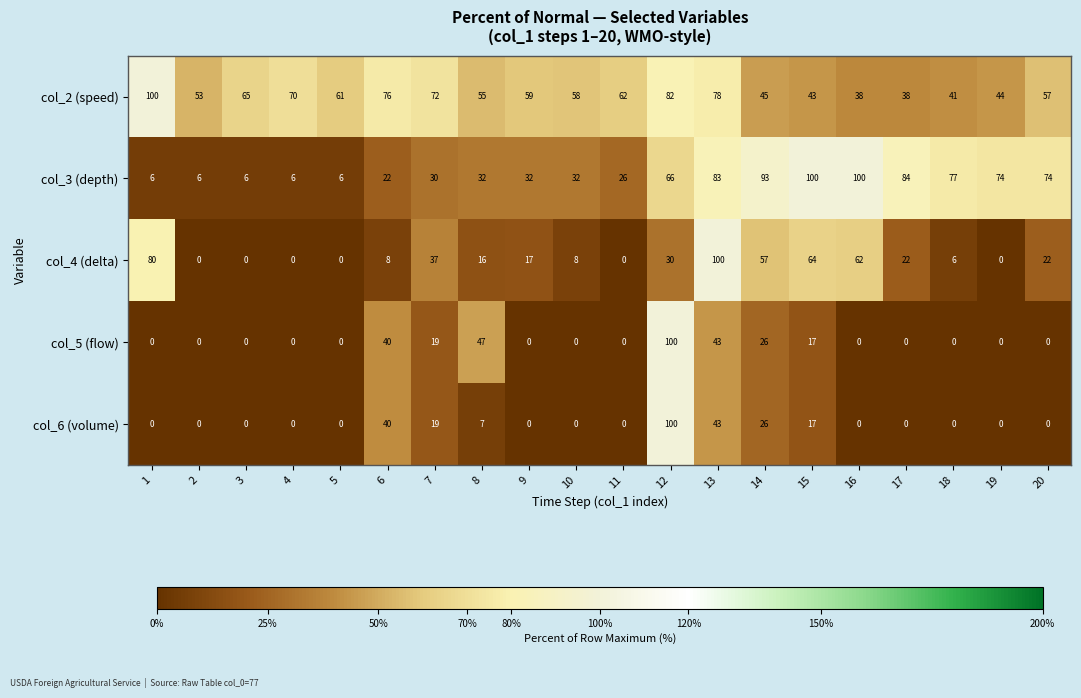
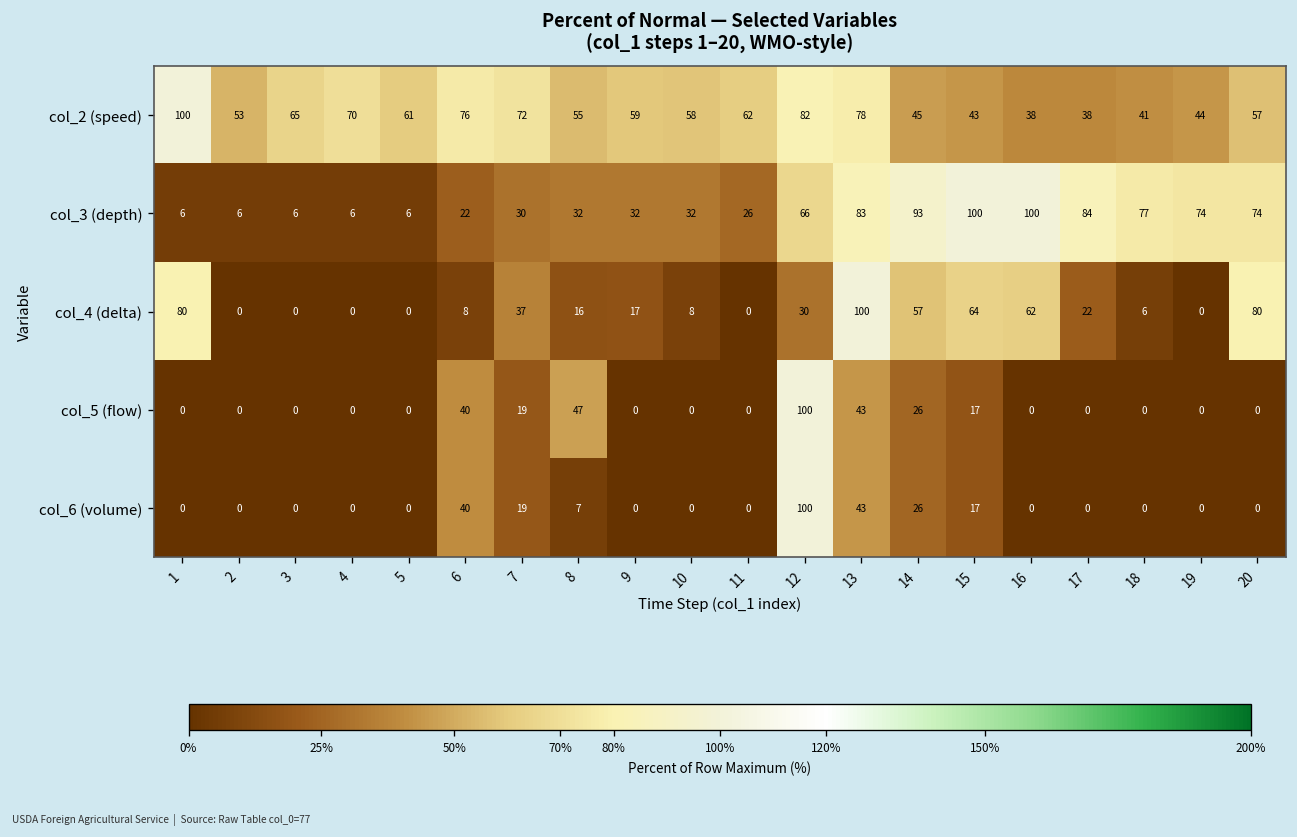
col_4 (delta), 20: 22 -> 80
